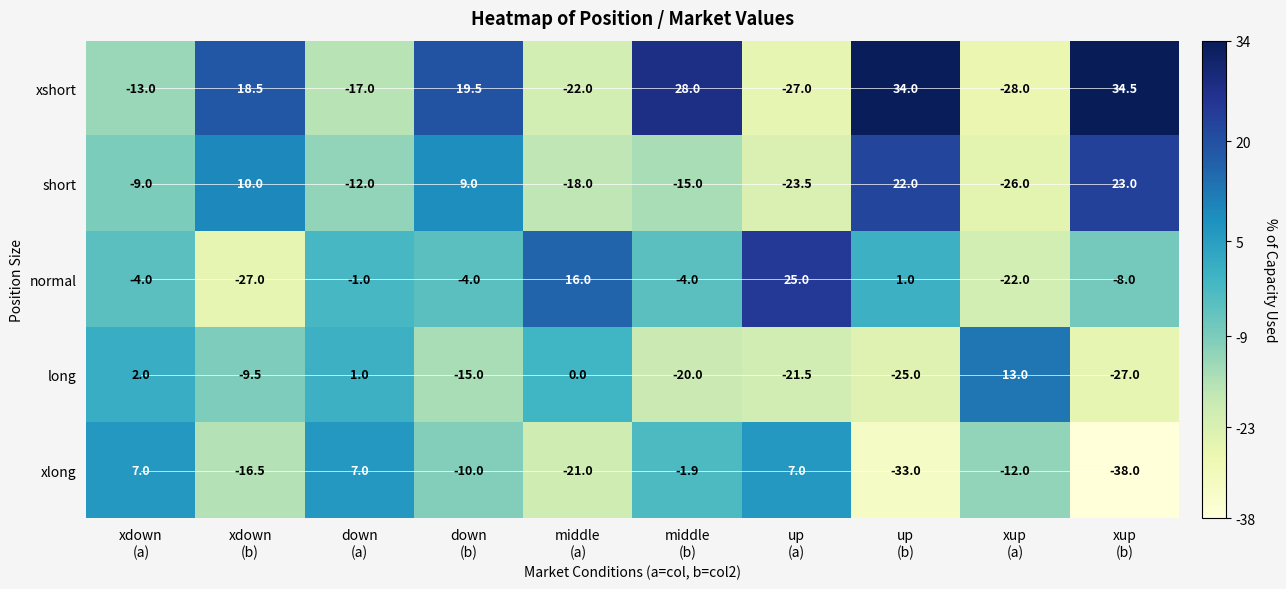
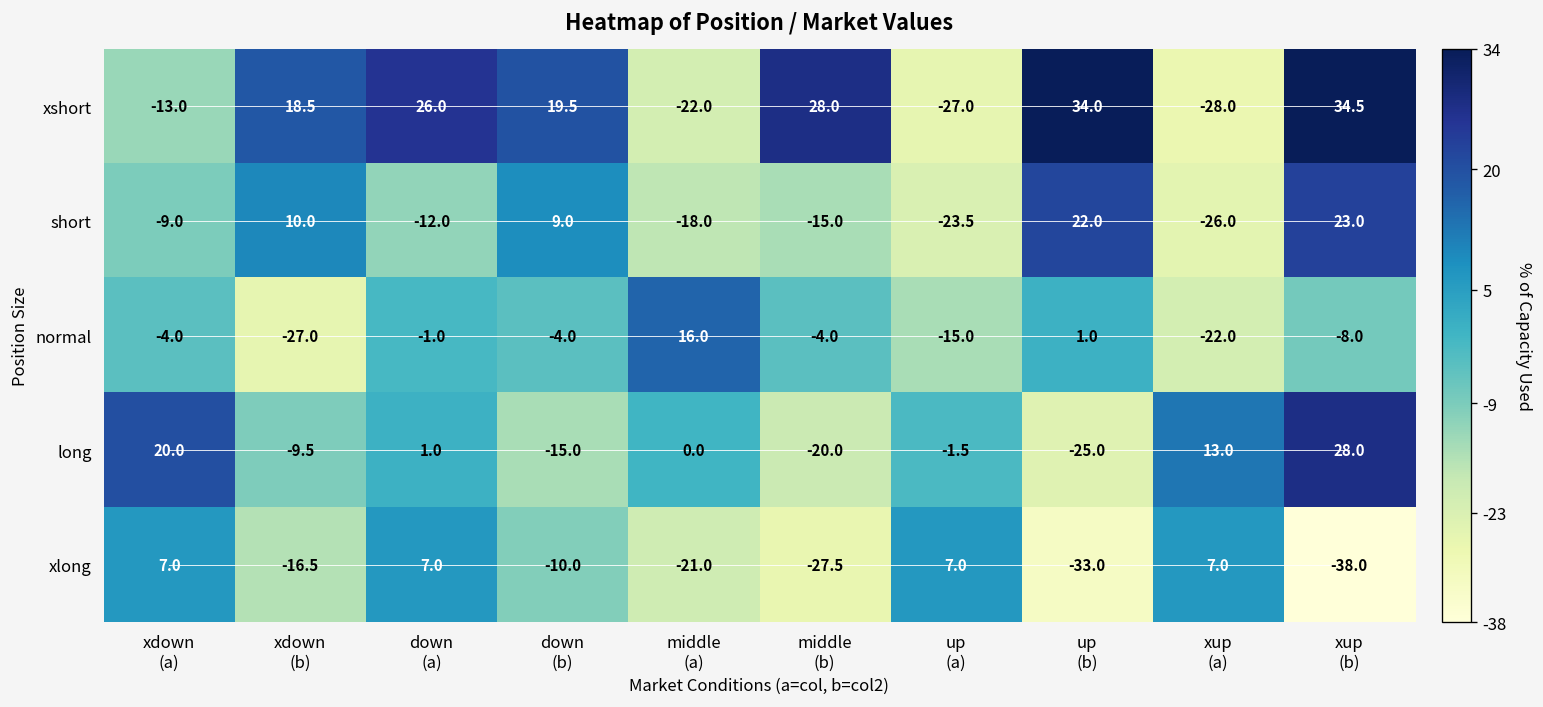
xshort, down (a): -17.0 -> 26.0
normal, up (a): 25.0 -> -15.0
long, xdown (a): 2.0 -> 20.0
long, up (a): -21.5 -> -1.5
long, xup (b): -27.0 -> 28.0
xlong, middle (b): -1.9 -> -27.5
xlong, xup (a): -12.0 -> 7.0
